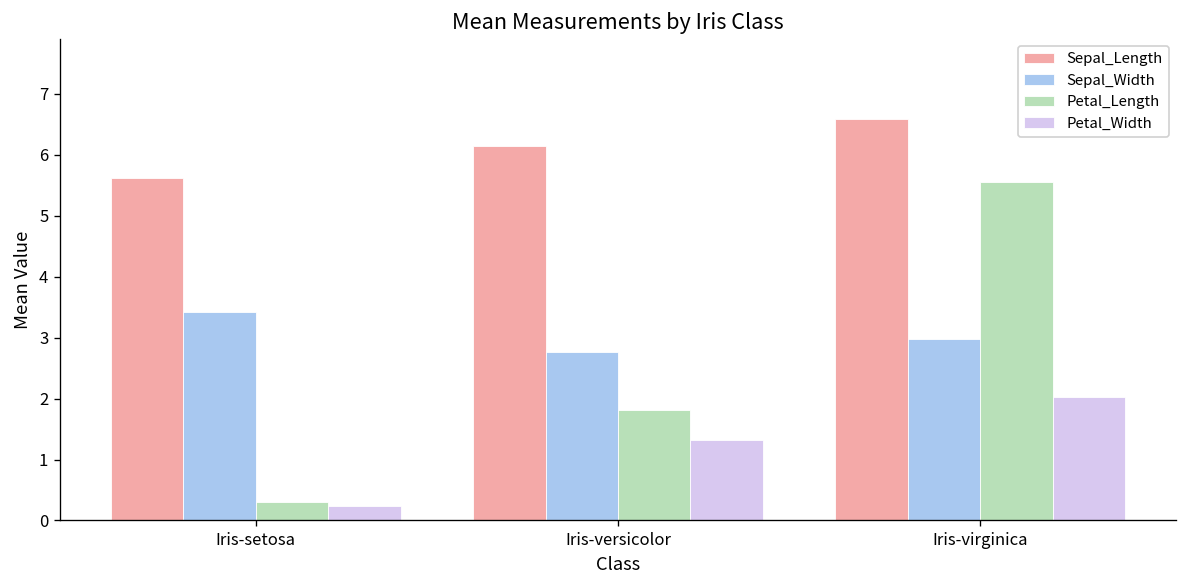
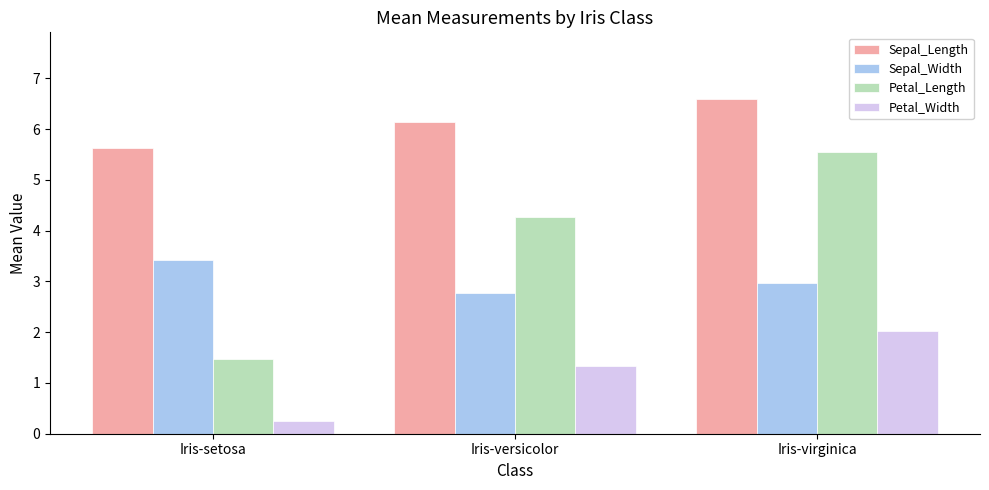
Petal_Length, Iris-setosa: 0.3 -> 1.5
Petal_Length, Iris-versicolor: 1.8 -> 4.3
